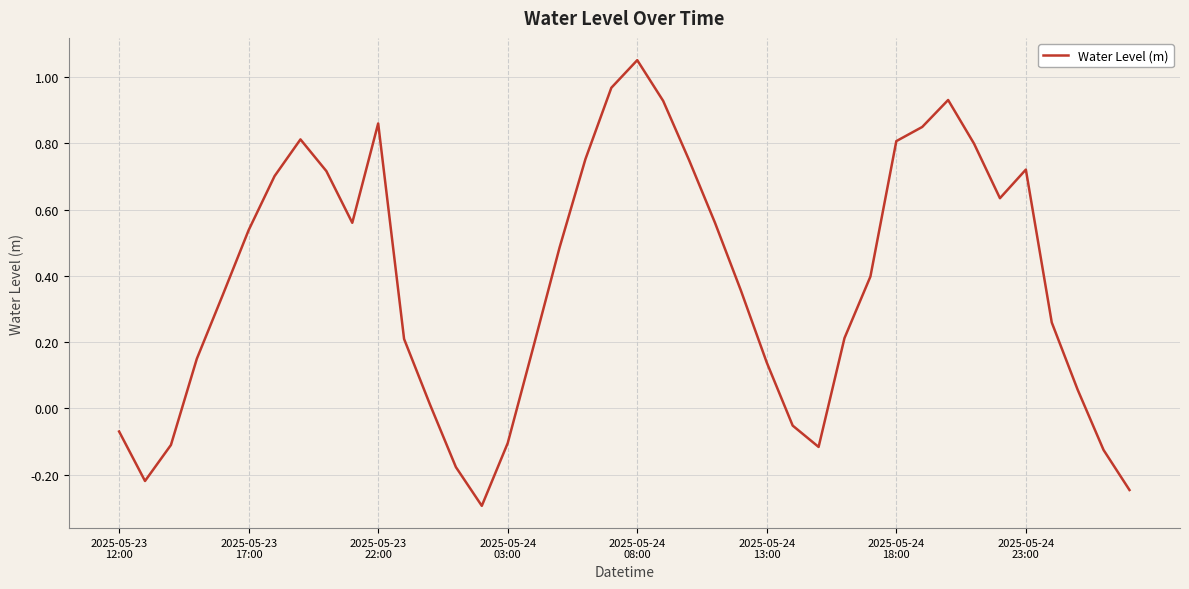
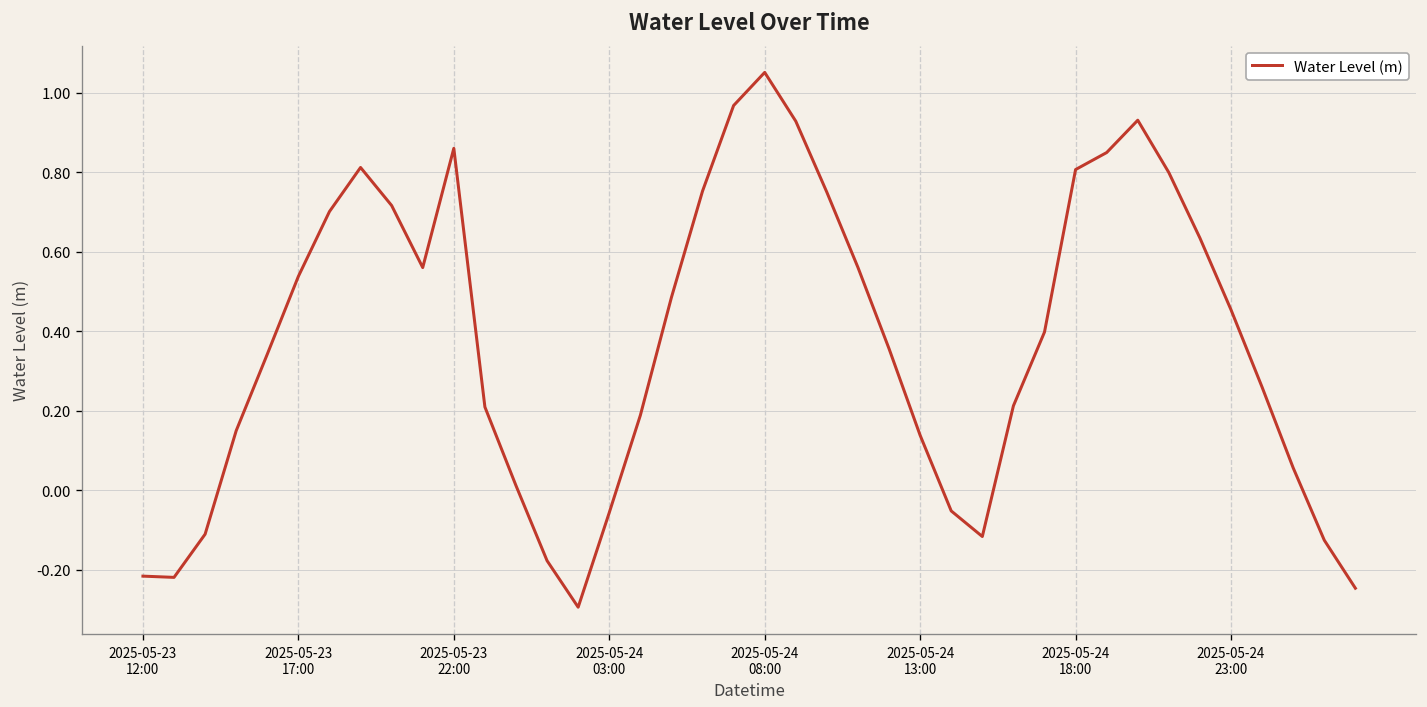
2025-05-23 12:00: -0.07 -> -0.22
2025-05-24 03:00: -0.11 -> -0.06
2025-05-24 23:00: 0.72 -> 0.45
